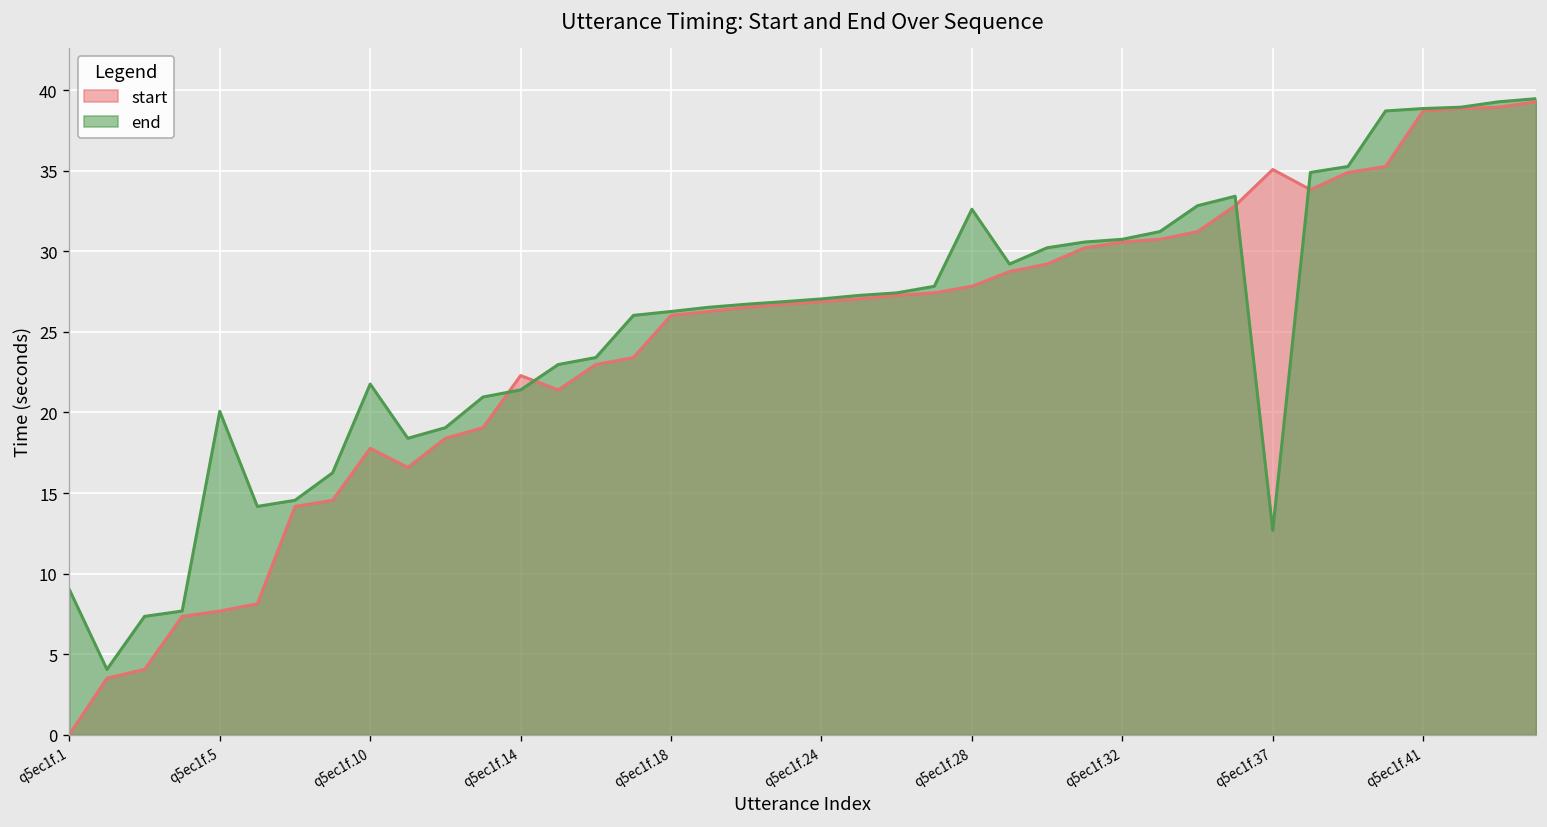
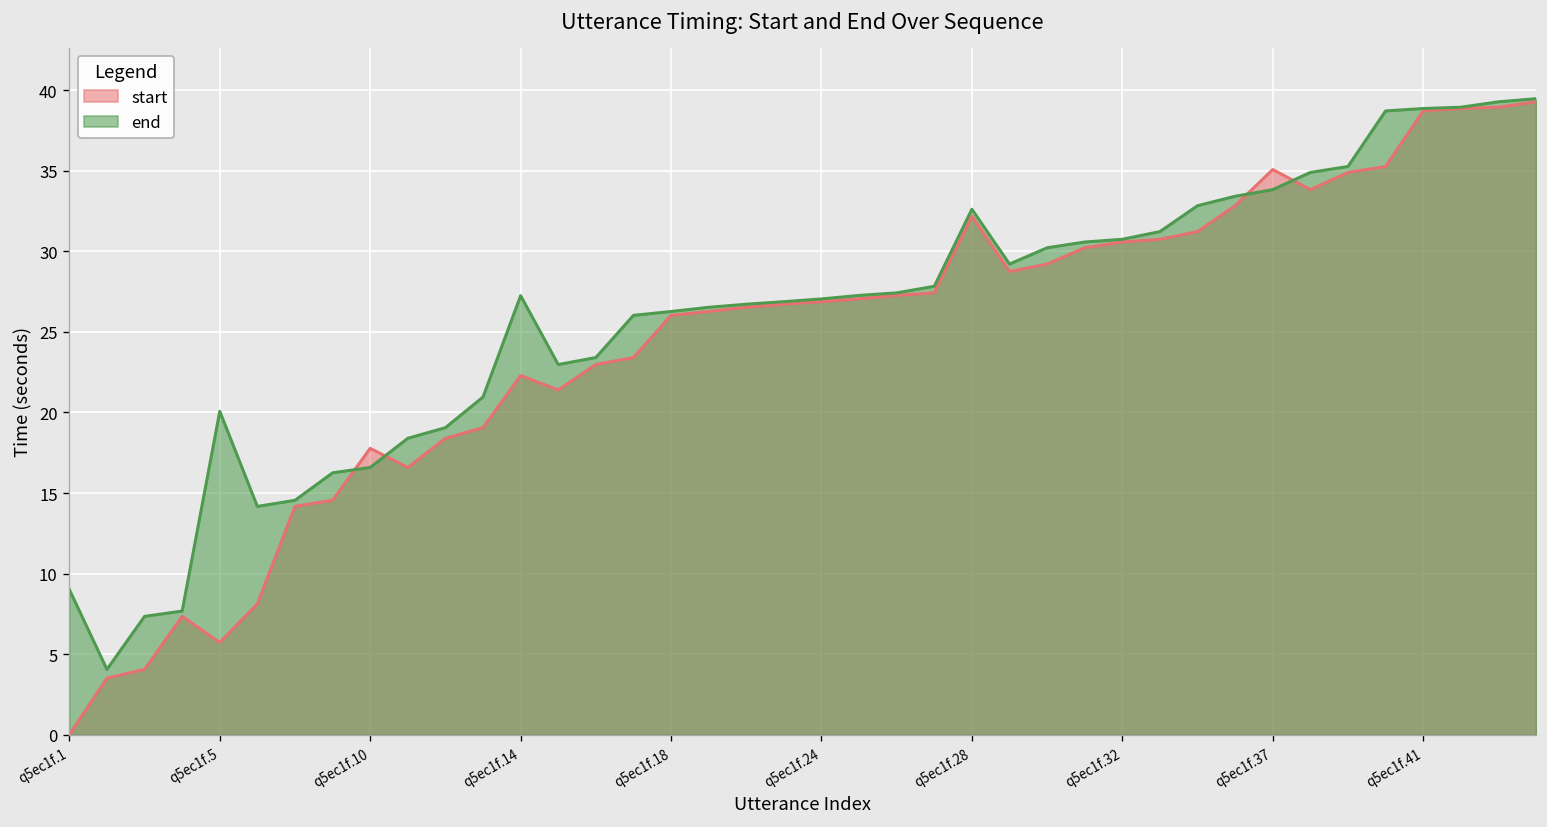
start, q5ec1f.5: 7.7 -> 5.7
end, q5ec1f.10: 21.8 -> 16.6
end, q5ec1f.14: 21.4 -> 27.3
start, q5ec1f.28: 27.8 -> 32.2
end, q5ec1f.37: 12.7 -> 33.8
